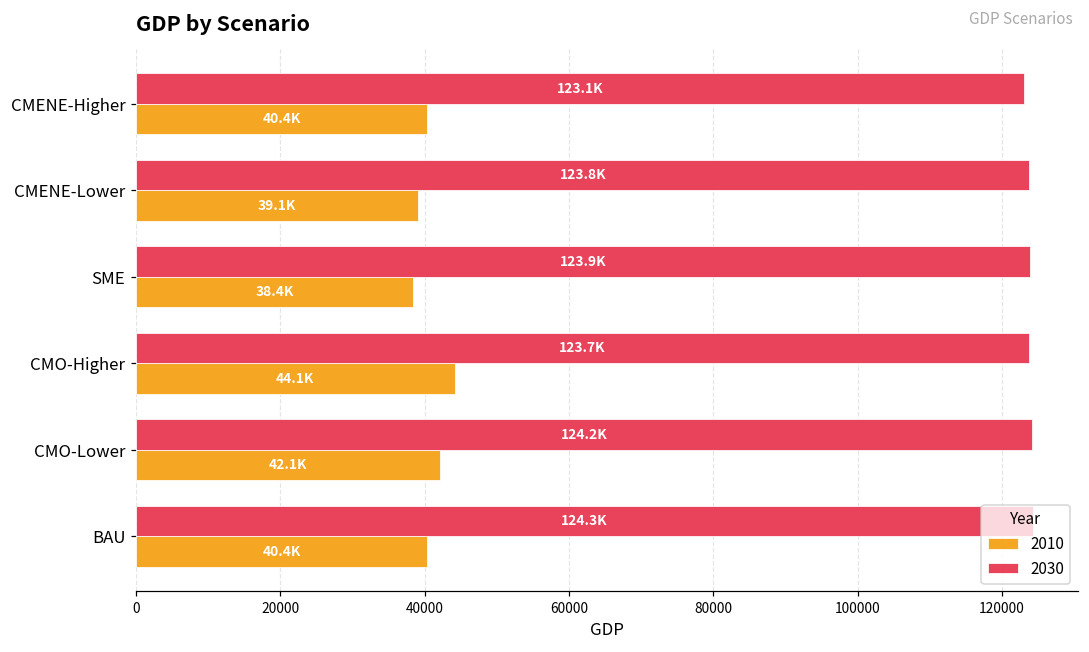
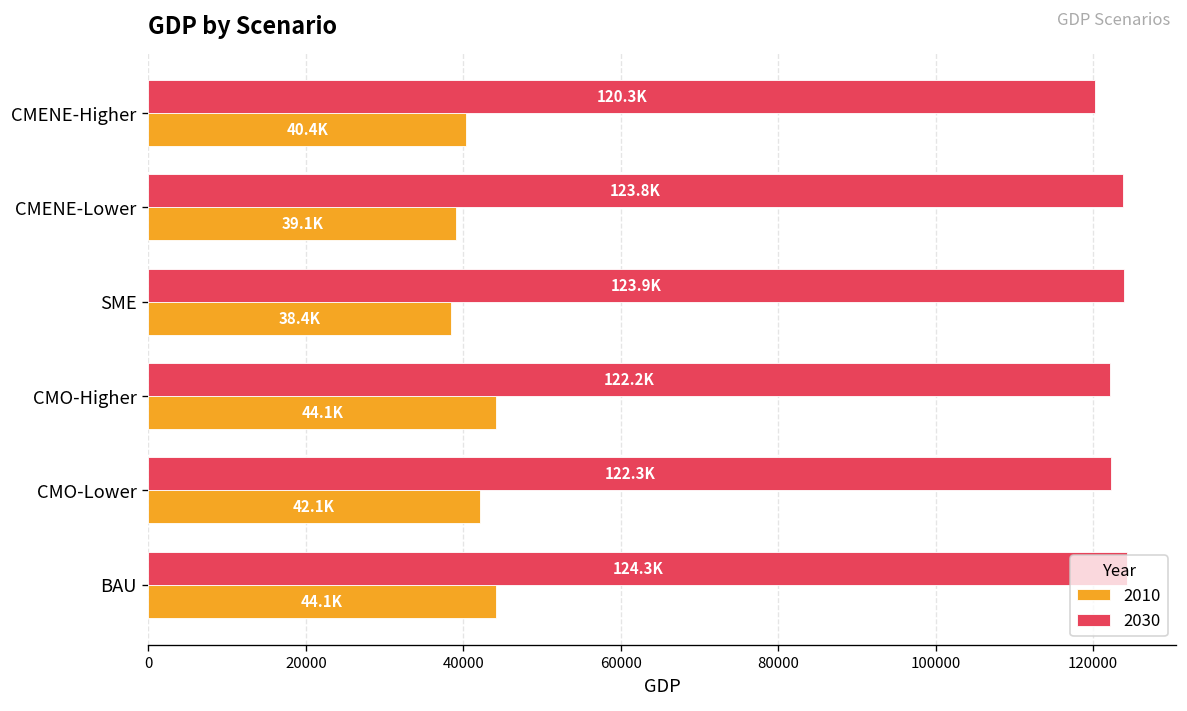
2030, CMENE-Higher: 123.1K -> 120.3K
2030, CMO-Higher: 123.7K -> 122.2K
2030, CMO-Lower: 124.2K -> 122.3K
2010, BAU: 40.4K -> 44.1K
